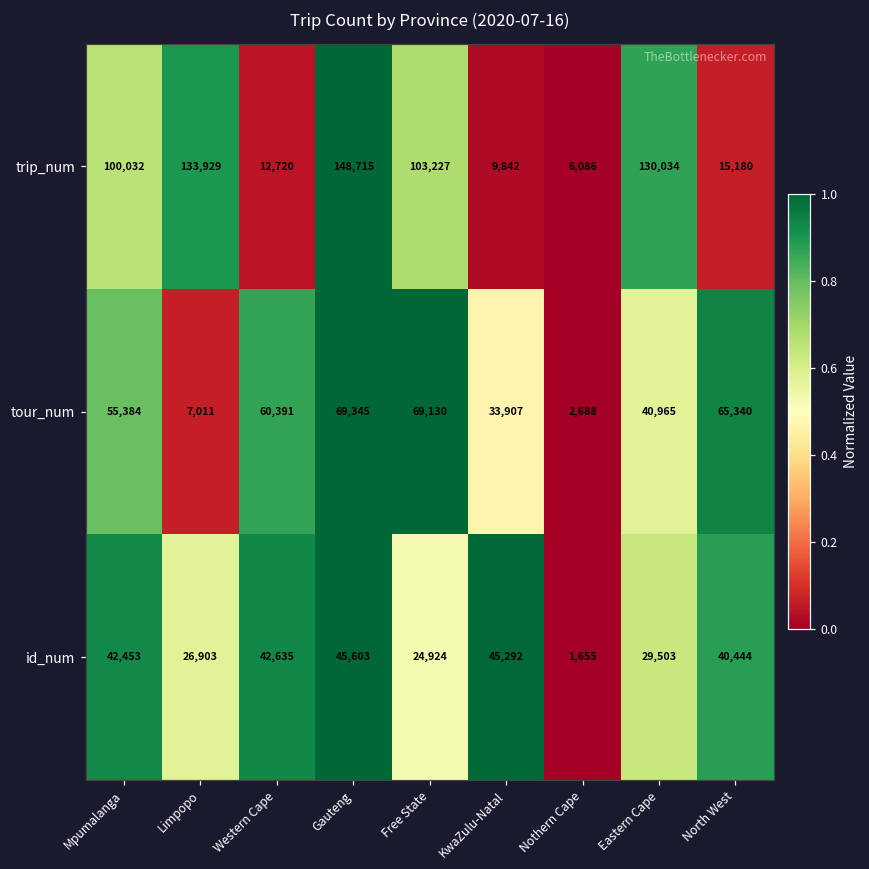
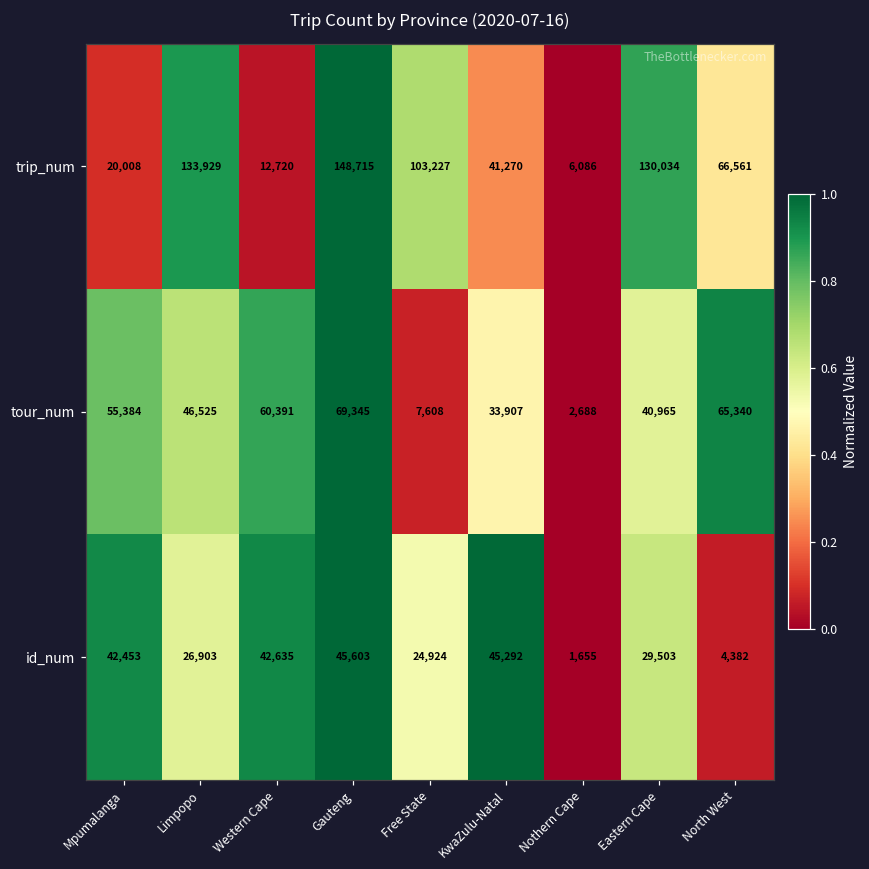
trip_num, Mpumalanga: 100,032 -> 20,008
trip_num, KwaZulu-Natal: 9,842 -> 41,270
trip_num, North West: 15,180 -> 66,561
tour_num, Limpopo: 7,011 -> 46,525
tour_num, Free State: 69,130 -> 7,608
id_num, North West: 40,444 -> 4,382
